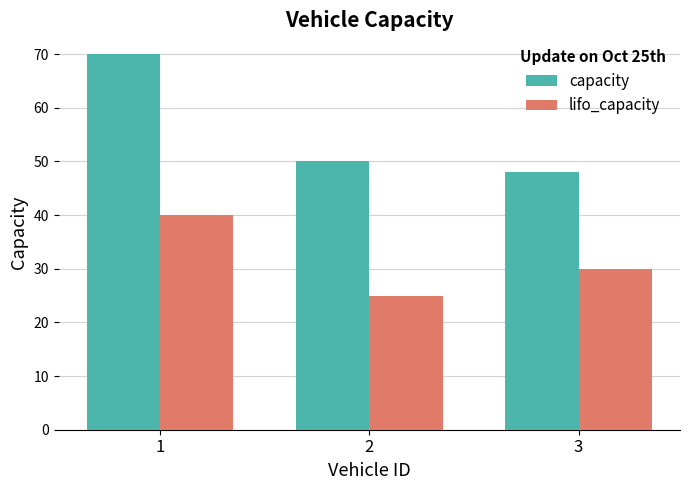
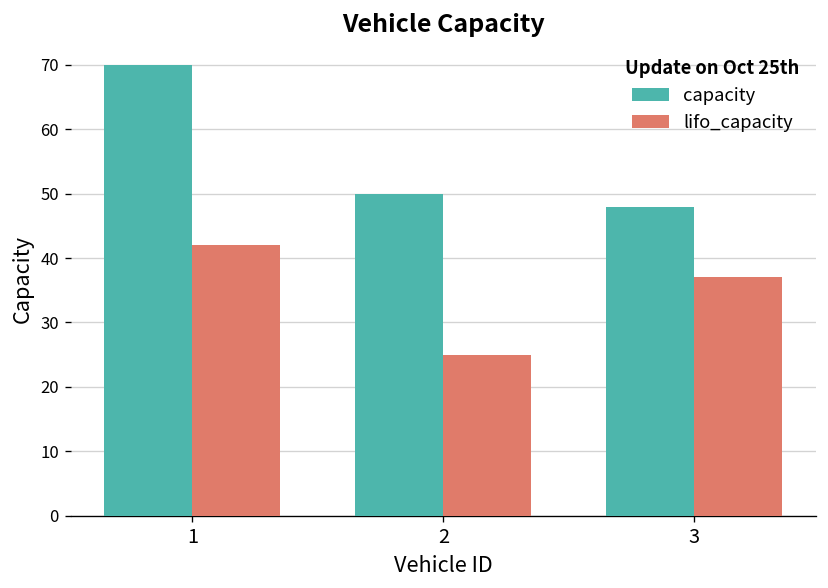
lifo_capacity, 1: 40 -> 42
lifo_capacity, 3: 30 -> 37
